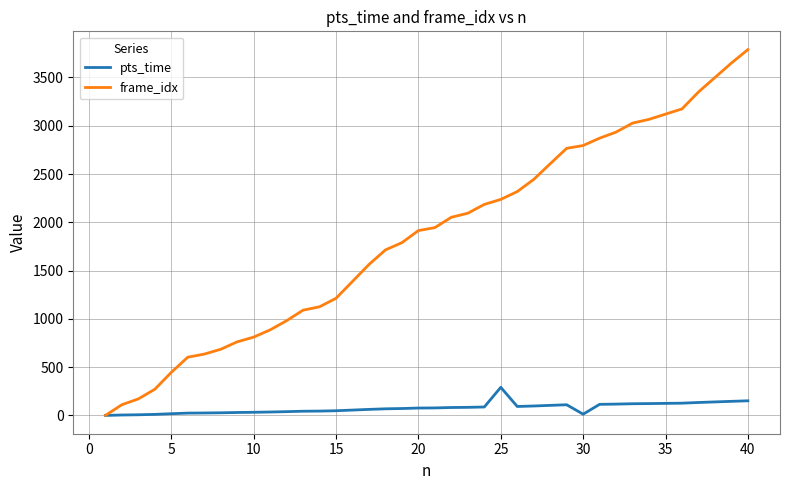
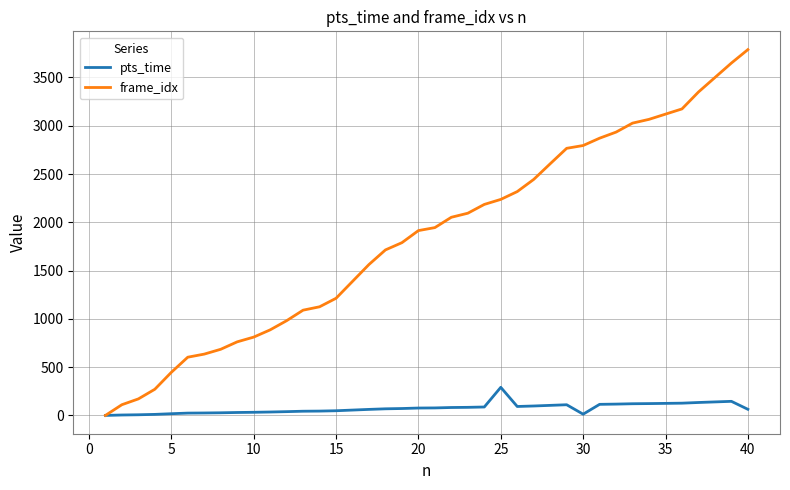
pts_time, 40: 200 -> 100
